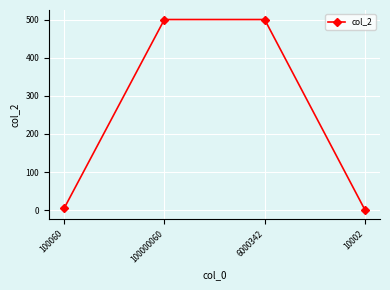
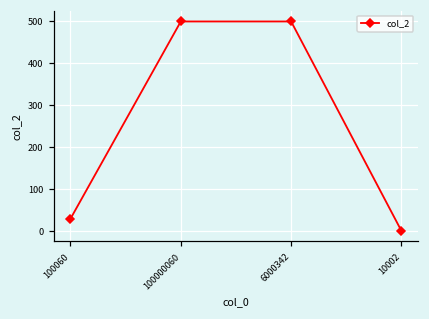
100060: 10 -> 30
